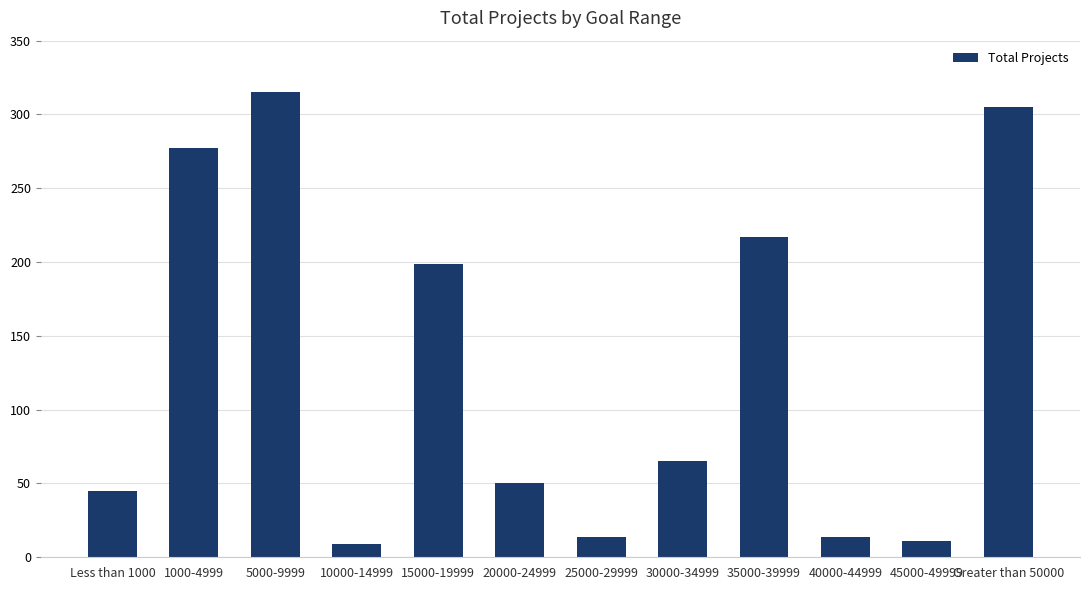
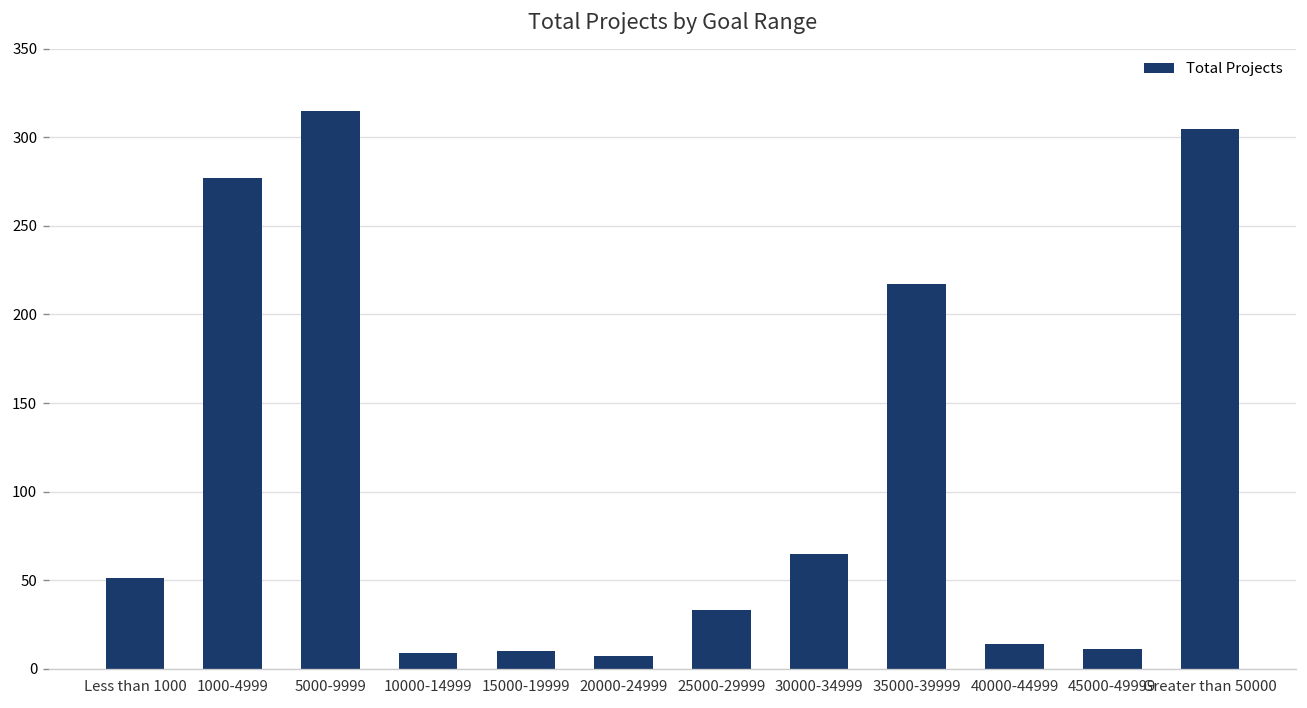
Less than 1000: 45 -> 51
15000-19999: 199 -> 10
20000-24999: 50 -> 7
25000-29999: 14 -> 33
